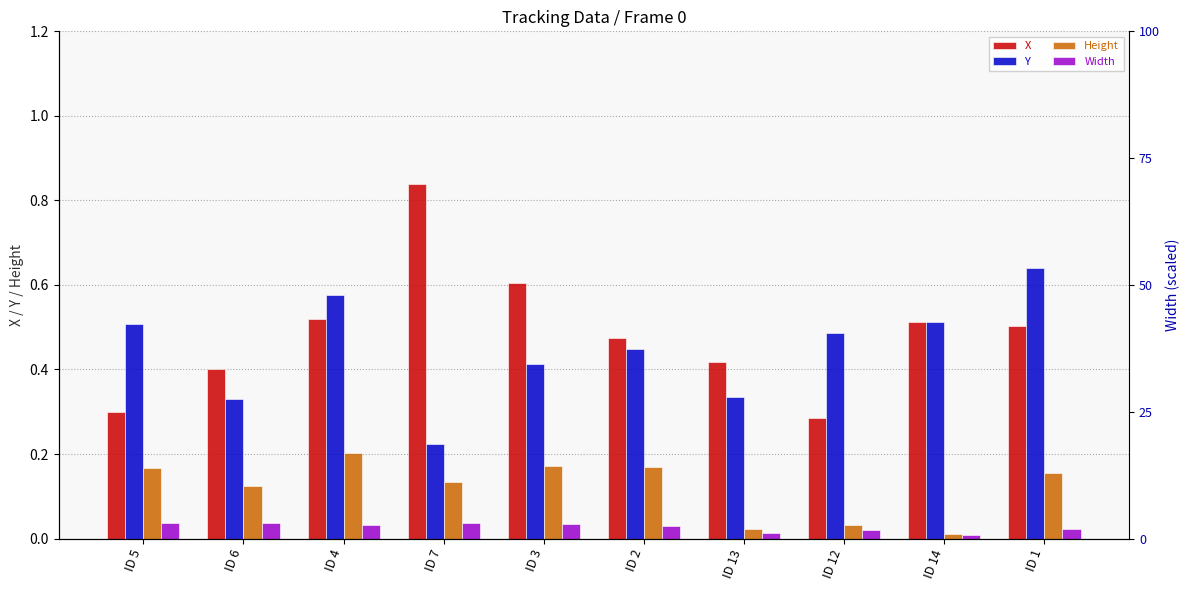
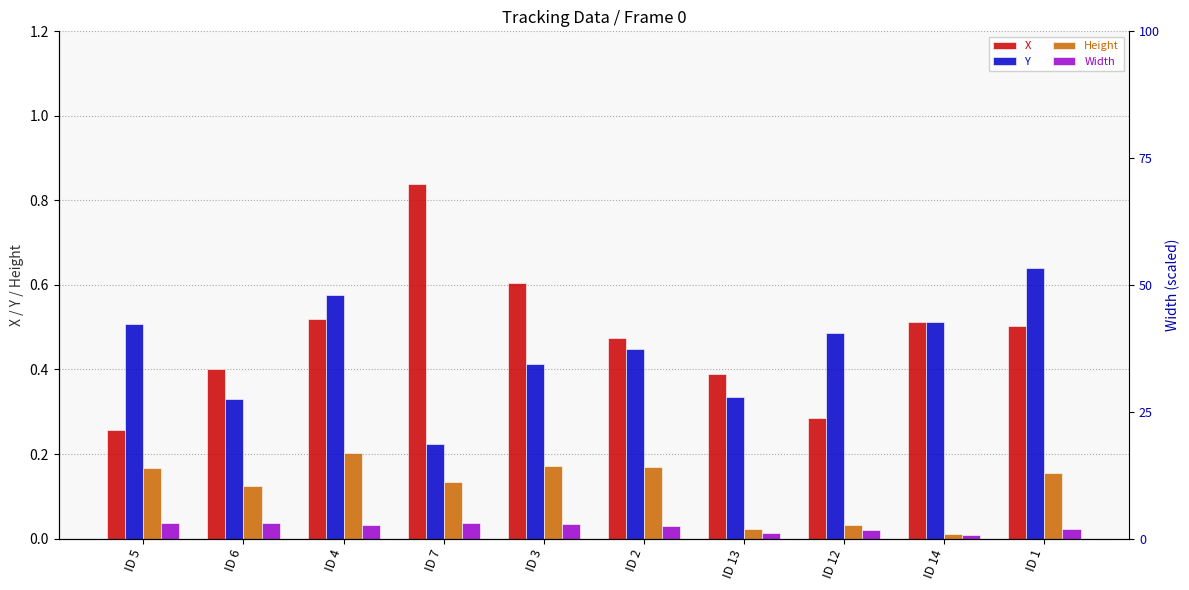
X, ID 5: 0.30 -> 0.26
X, ID 13: 0.42 -> 0.39
